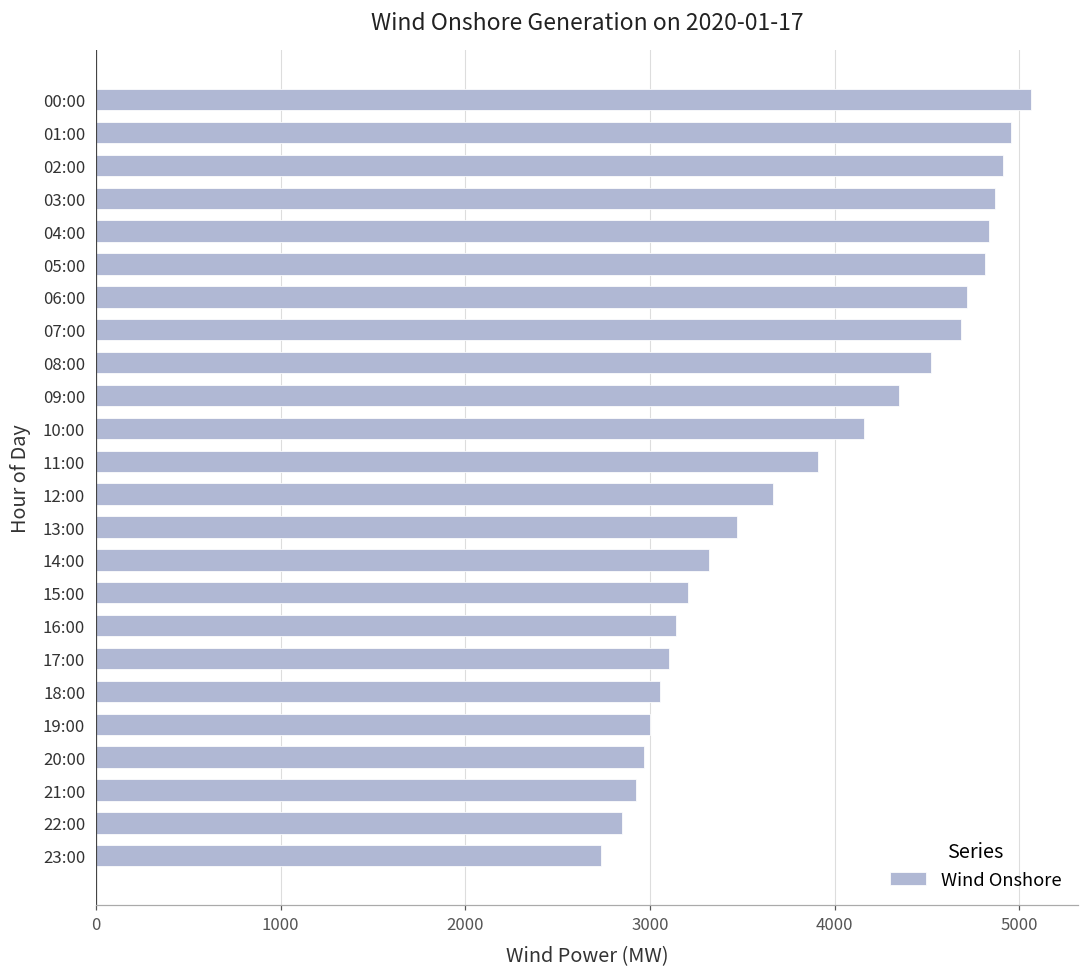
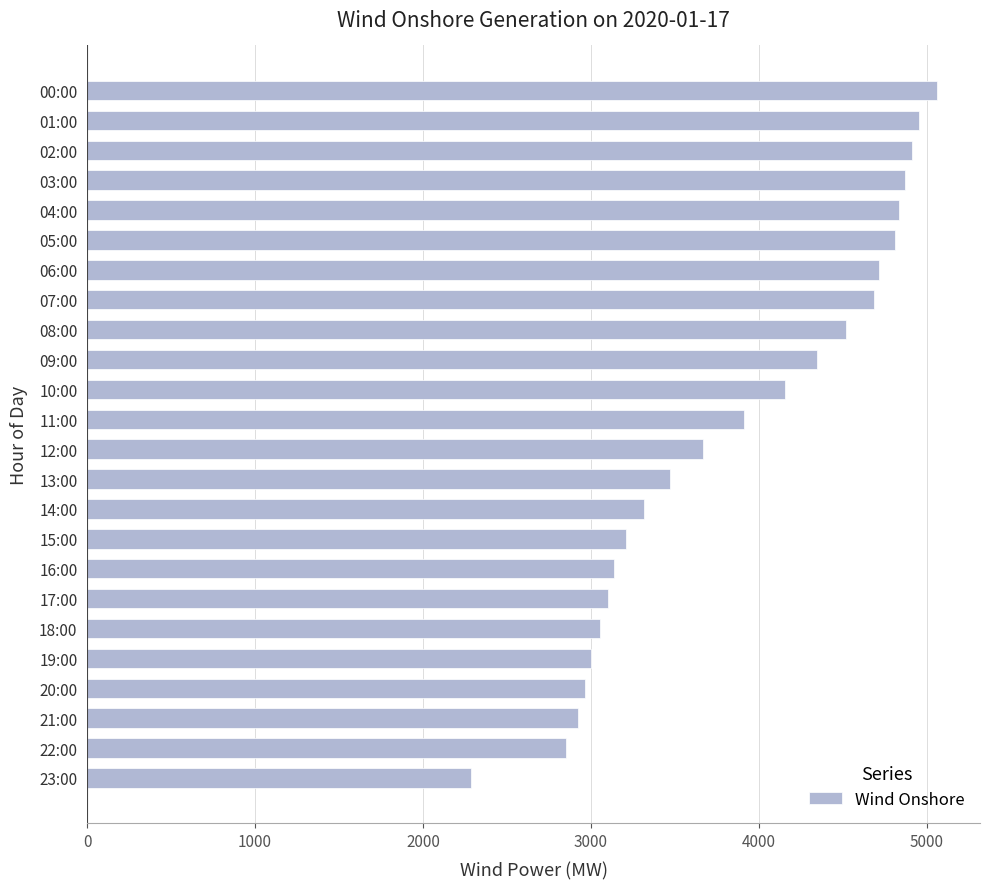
23:00: 2740 -> 2290
